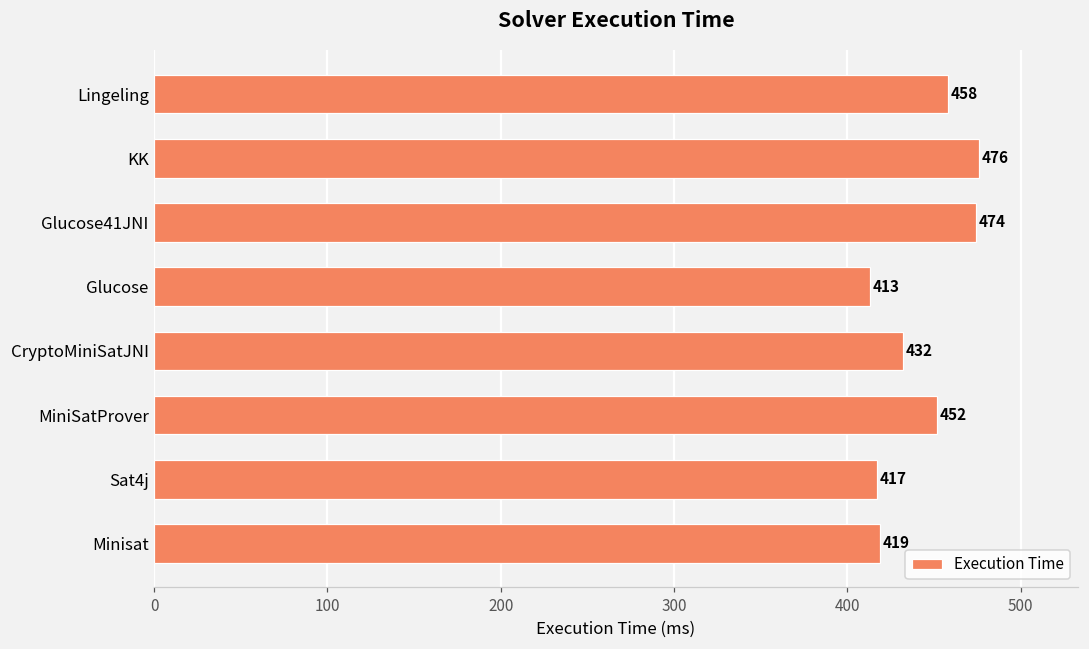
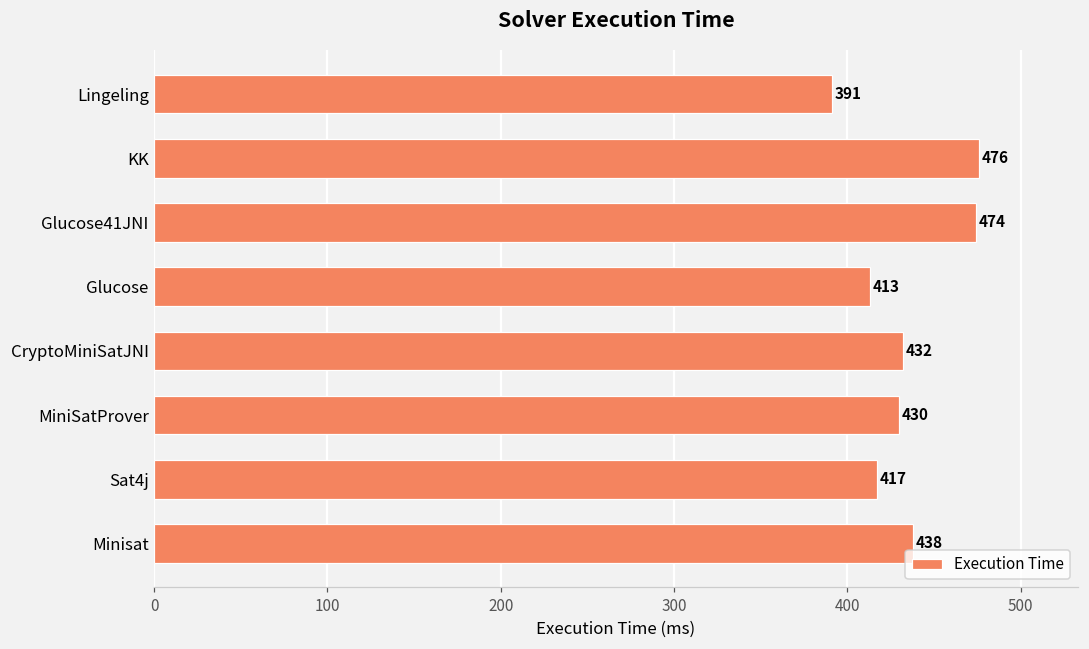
Lingeling: 458 -> 391
MiniSatProver: 452 -> 430
Minisat: 419 -> 438
